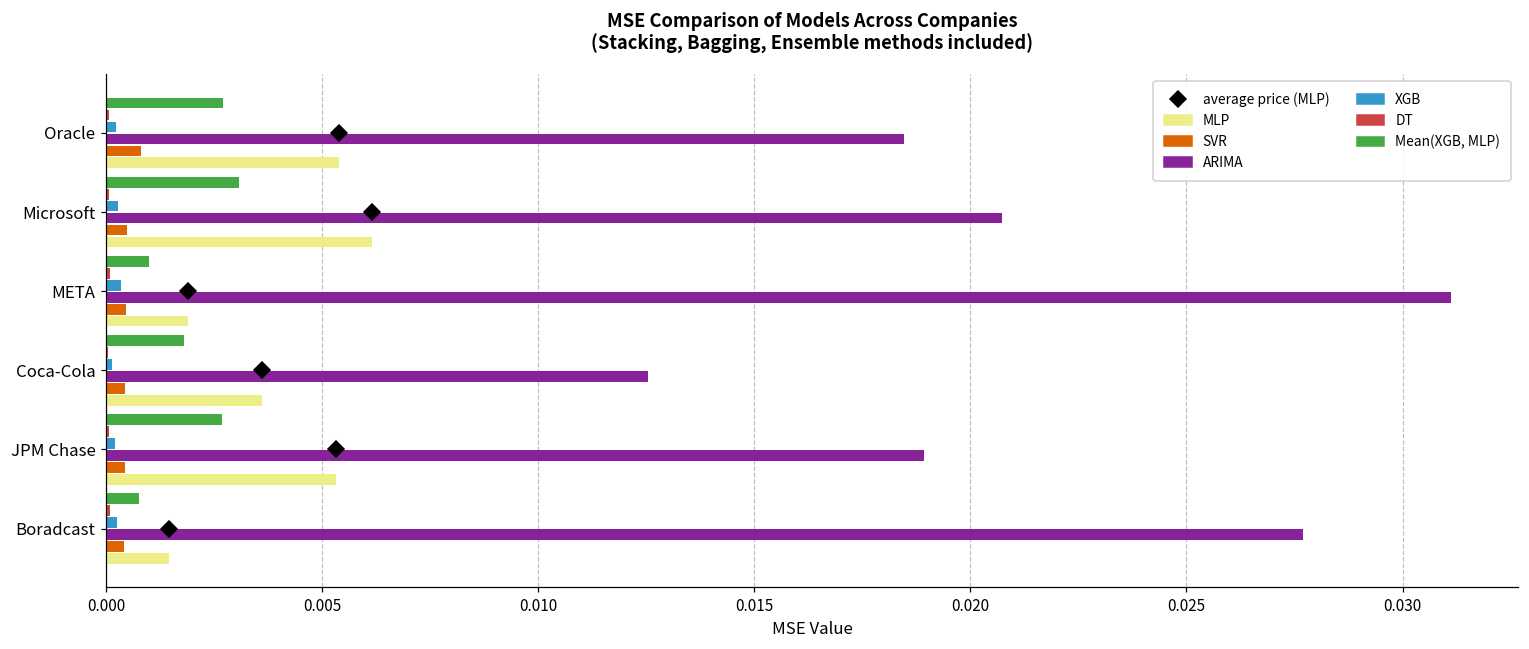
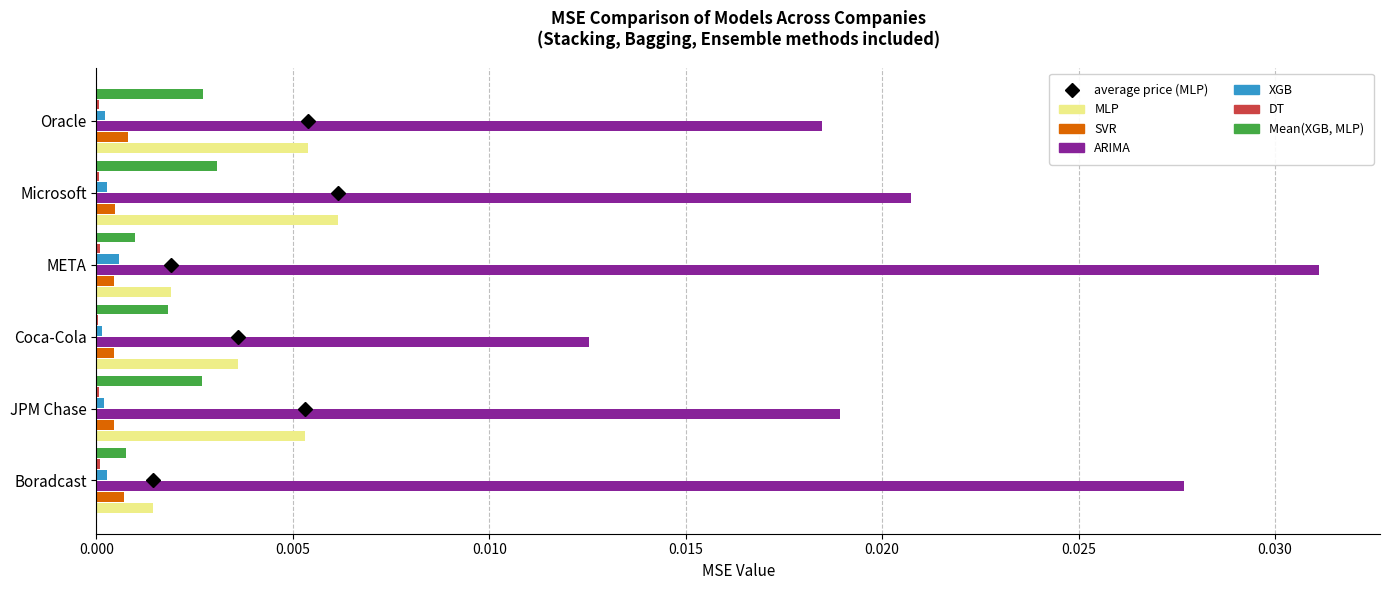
XGB, META: 0.0003 -> 0.0006
SVR, Boradcast: 0.0004 -> 0.0007
